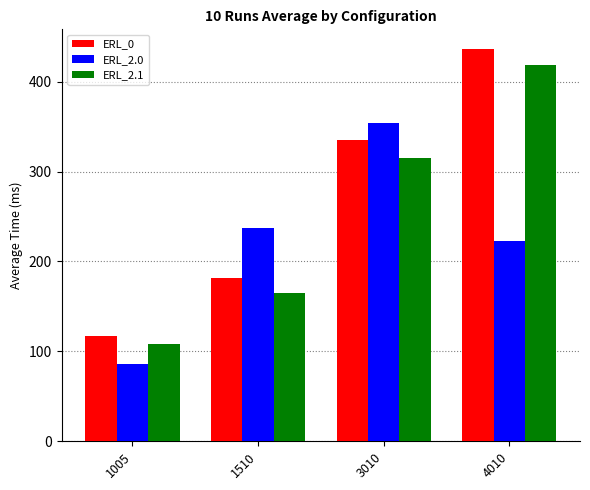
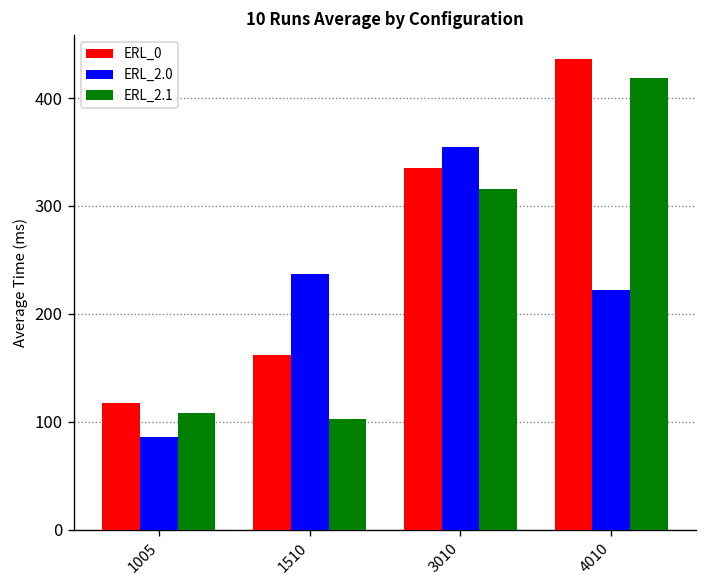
ERL_0, 1510: 180 -> 160
ERL_2.1, 1510: 160 -> 100
